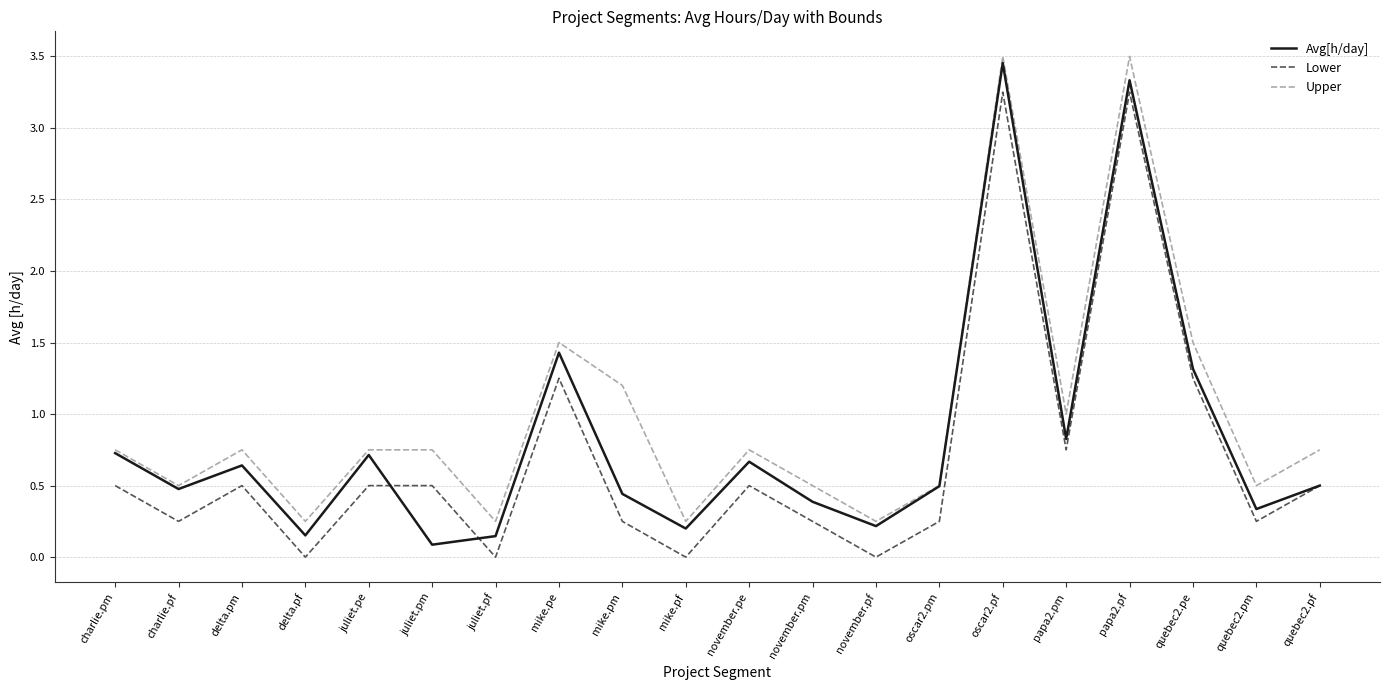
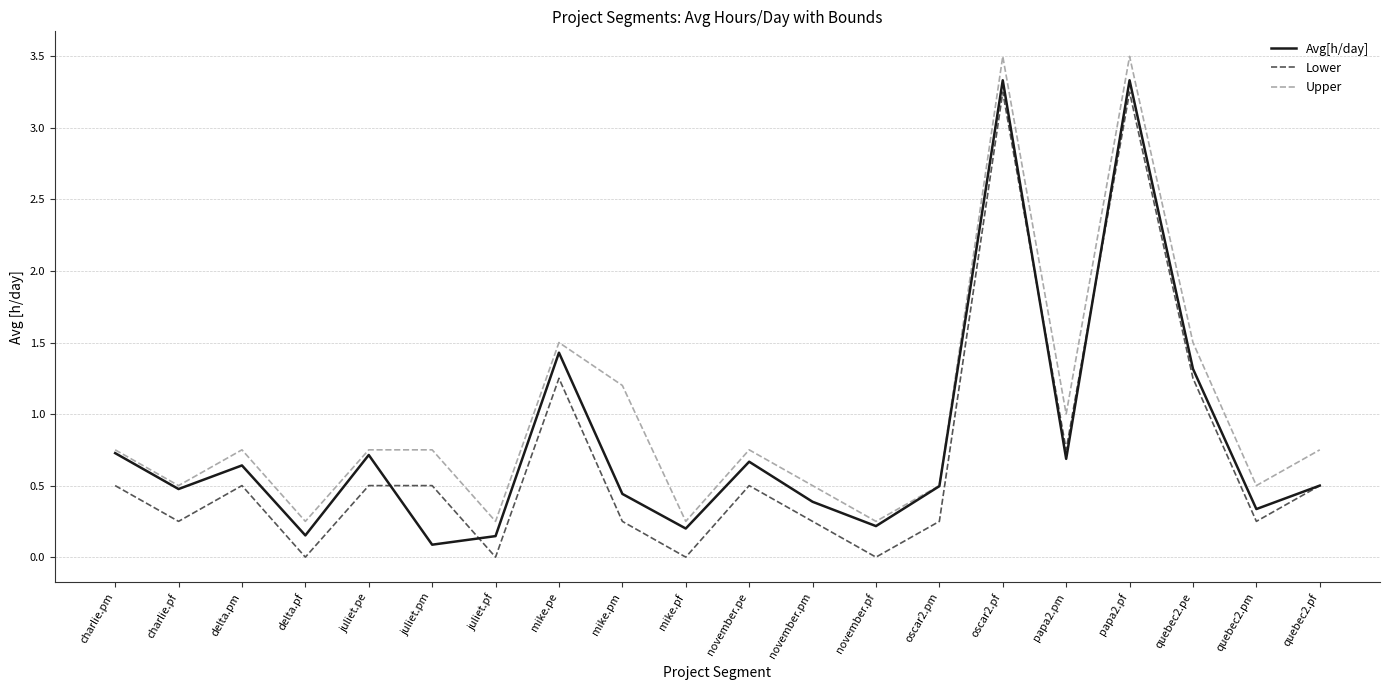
Avg[h/day], oscar2.pf: 3.45 -> 3.33
Avg[h/day], papa2.pm: 0.83 -> 0.69
